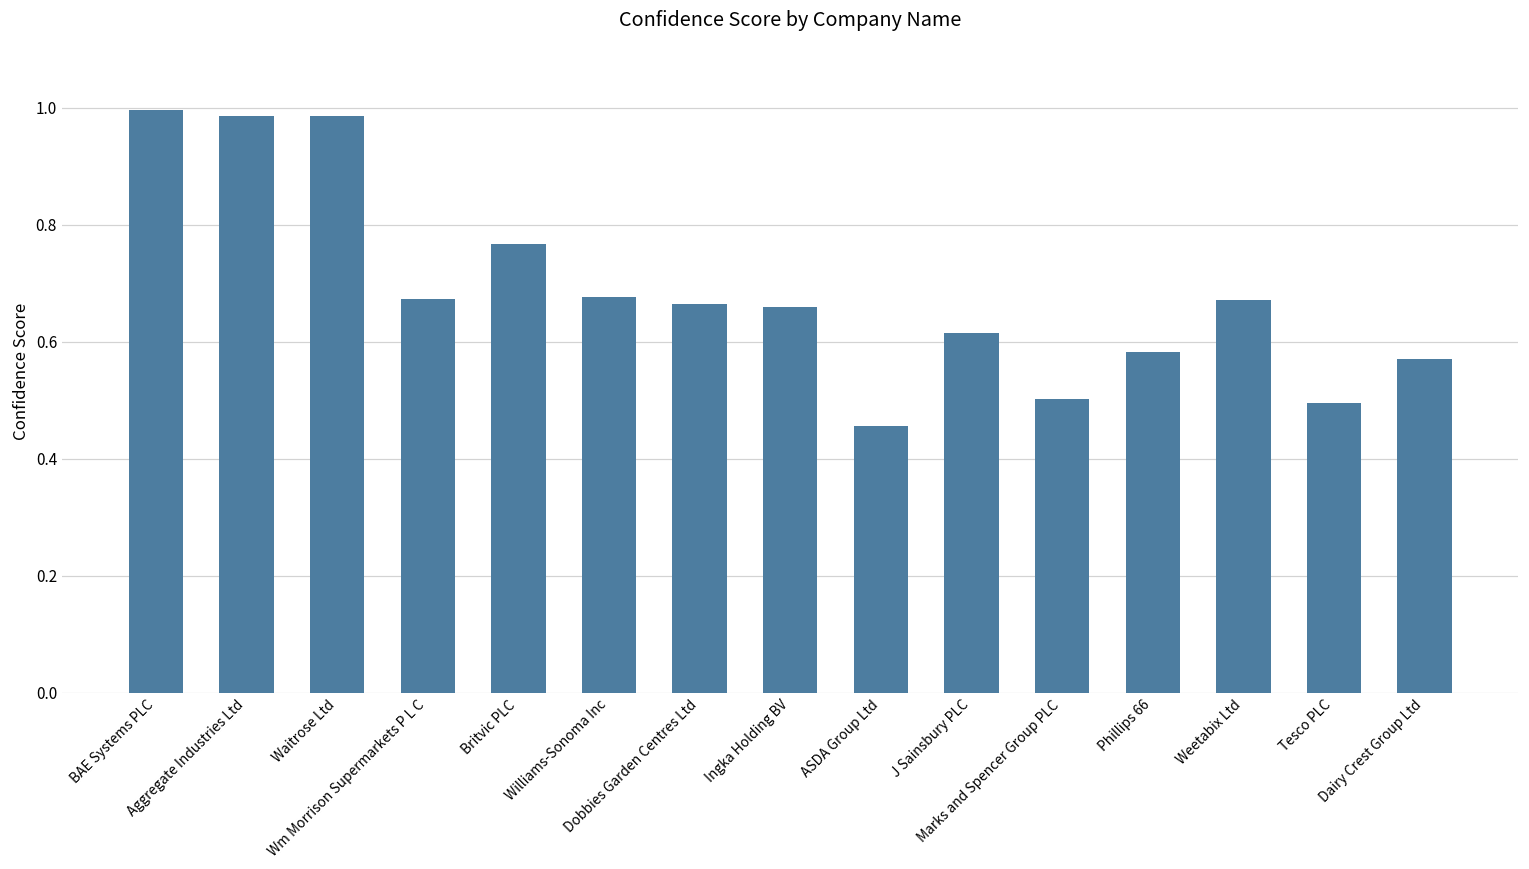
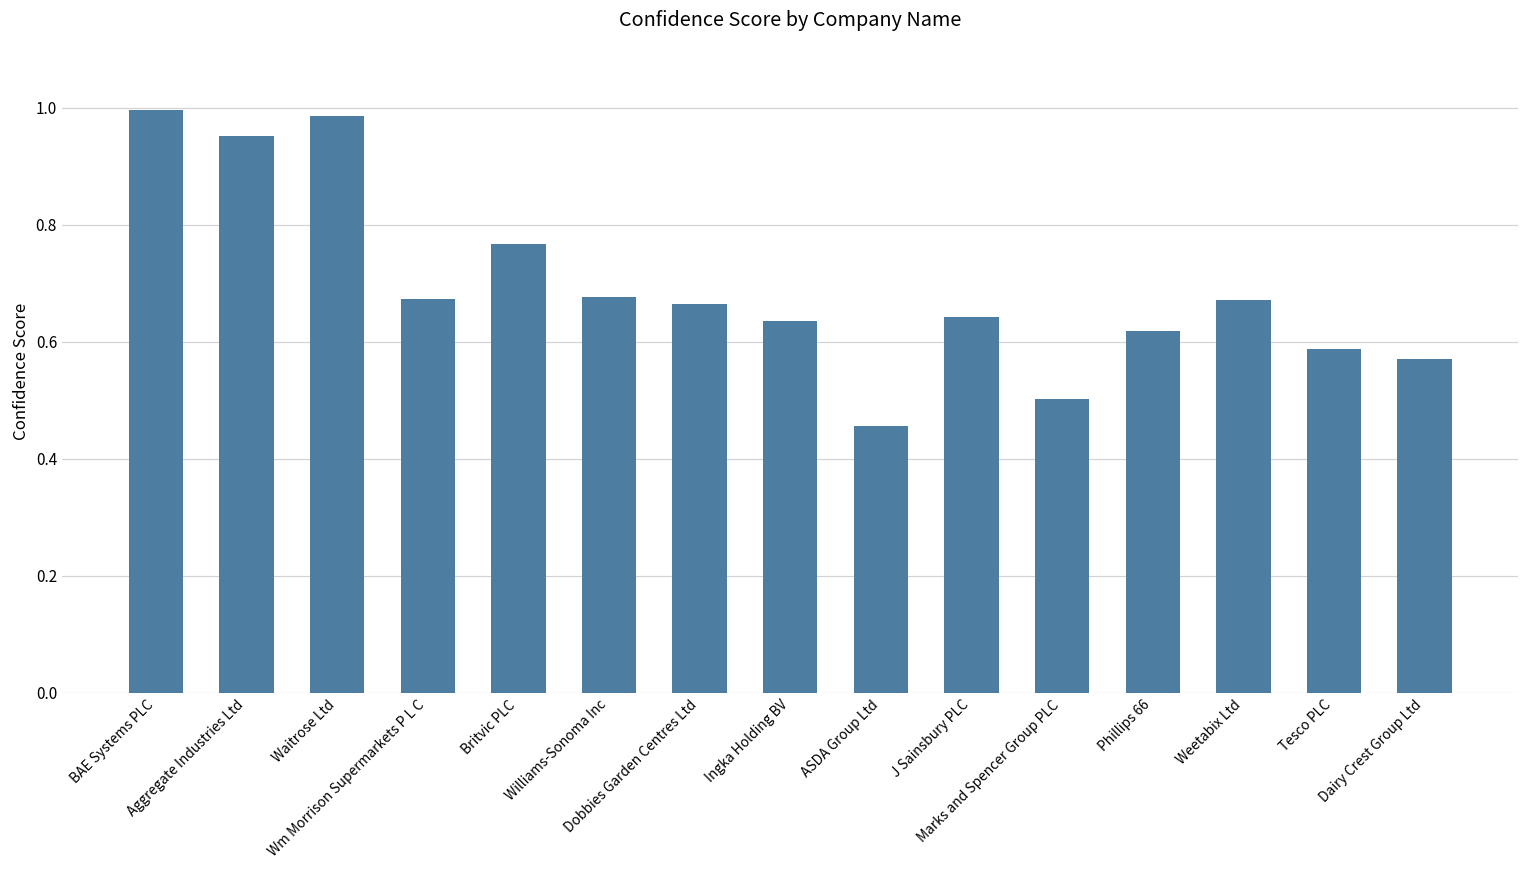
Aggregate Industries Ltd: 0.99 -> 0.95
Ingka Holding BV: 0.66 -> 0.63
J Sainsbury PLC: 0.61 -> 0.64
Phillips 66: 0.58 -> 0.62
Tesco PLC: 0.50 -> 0.59
